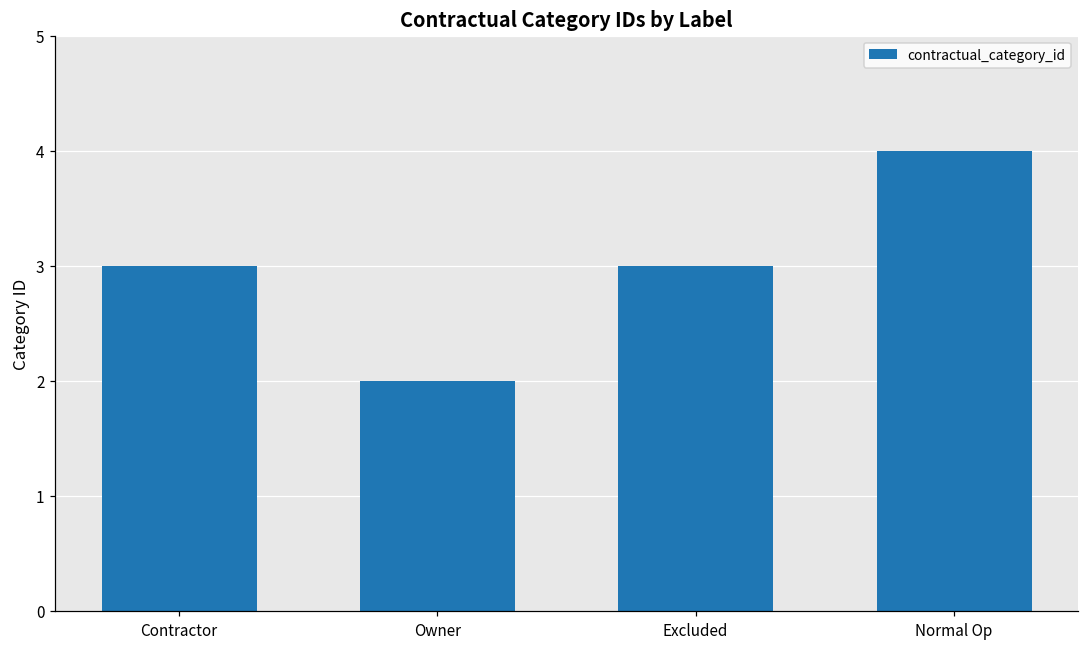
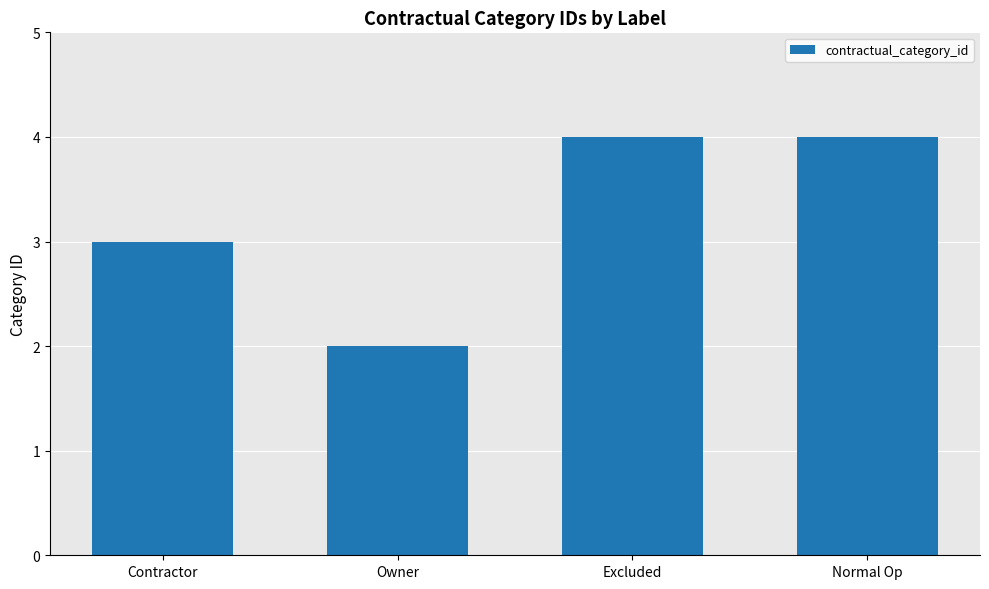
Excluded: 3 -> 4
